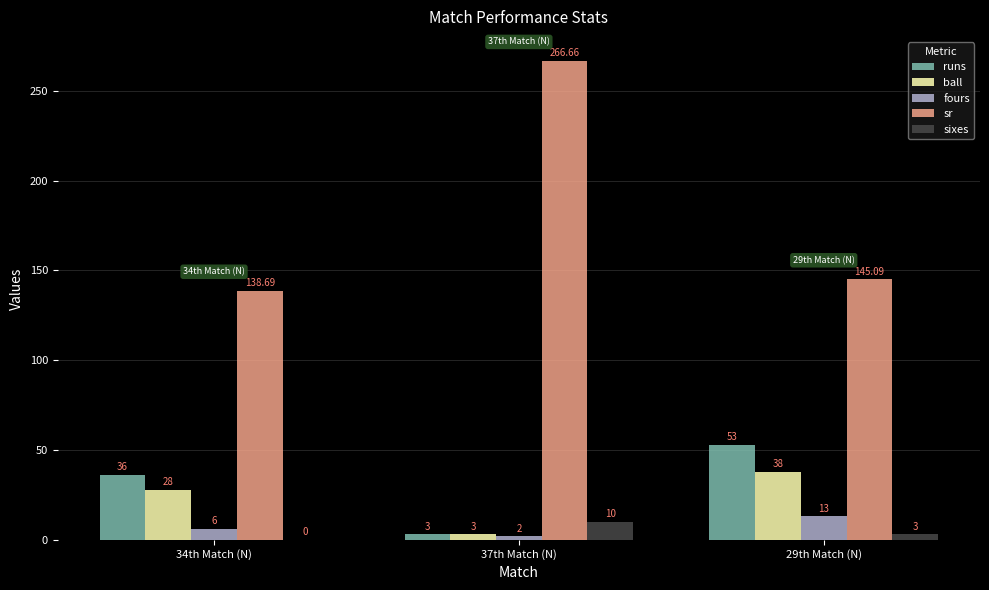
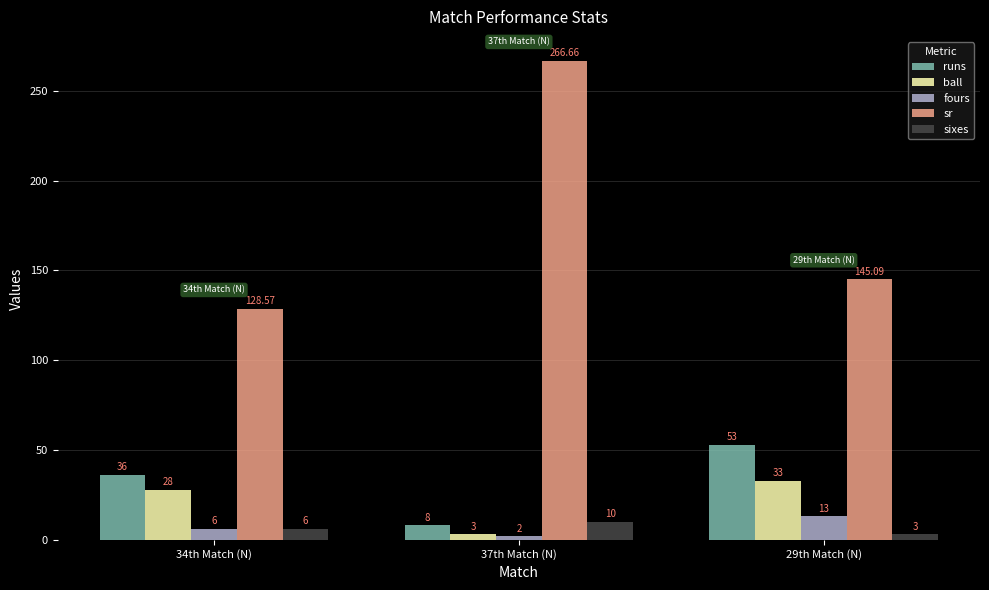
sr, 34th Match (N): 138.69 -> 128.57
sixes, 34th Match (N): 0 -> 6
runs, 37th Match (N): 3 -> 8
ball, 29th Match (N): 38 -> 33
